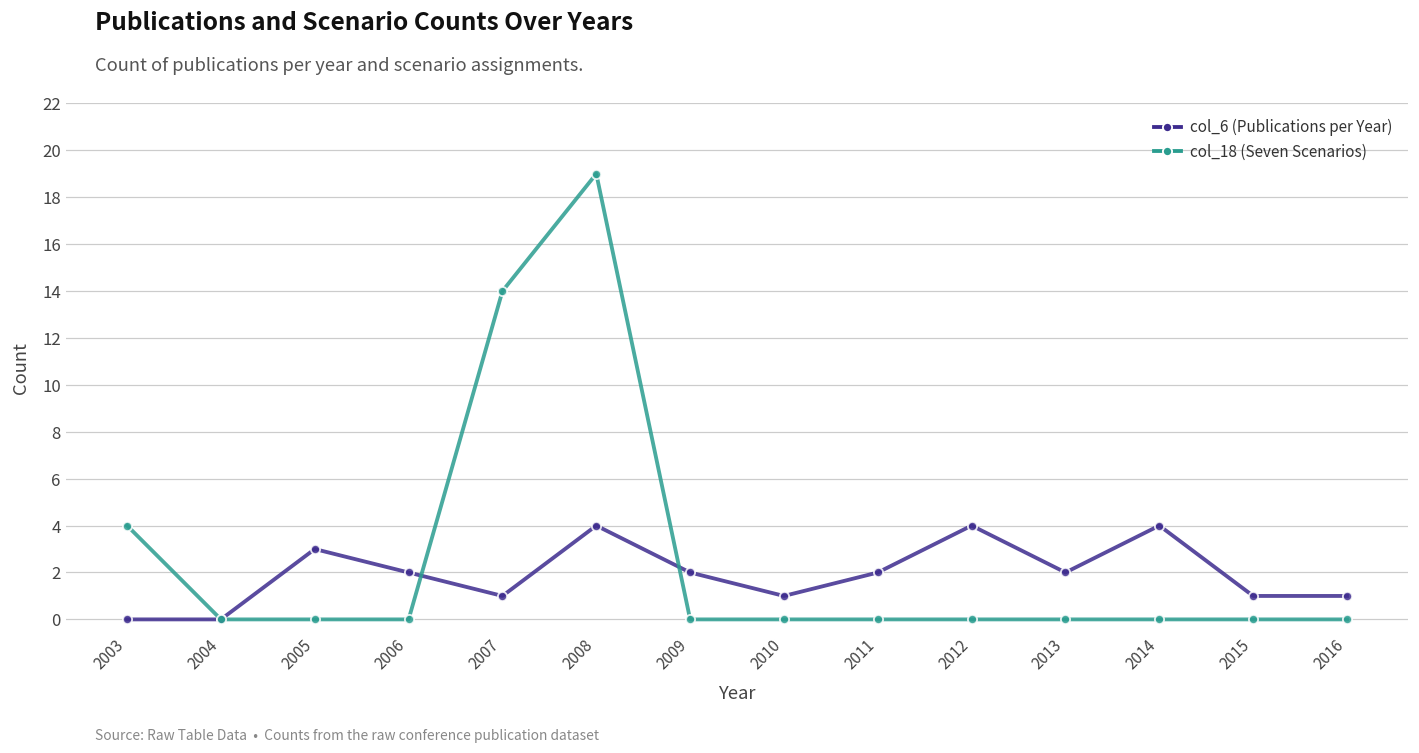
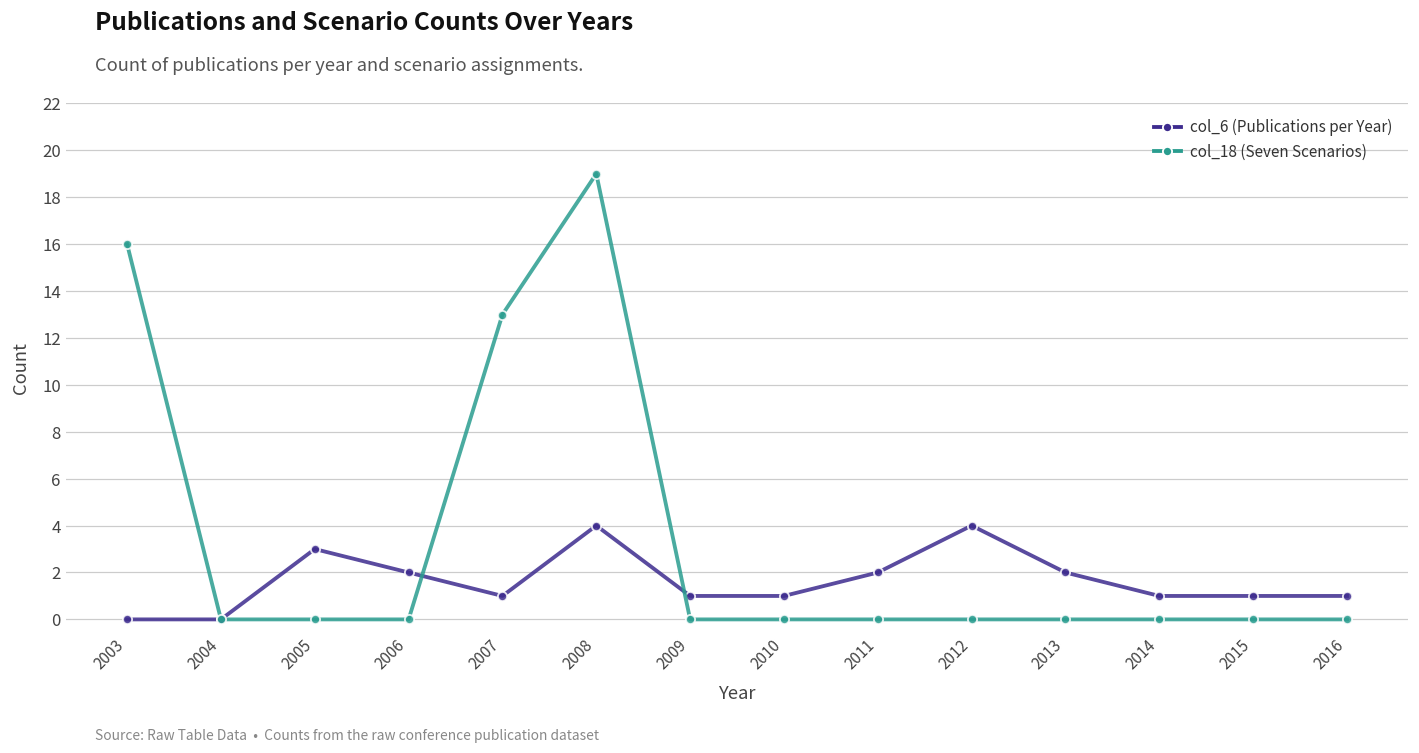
col_18 (Seven Scenarios), 2003: 4 -> 16
col_18 (Seven Scenarios), 2007: 14 -> 13
col_6 (Publications per Year), 2009: 2 -> 1
col_6 (Publications per Year), 2014: 4 -> 1
